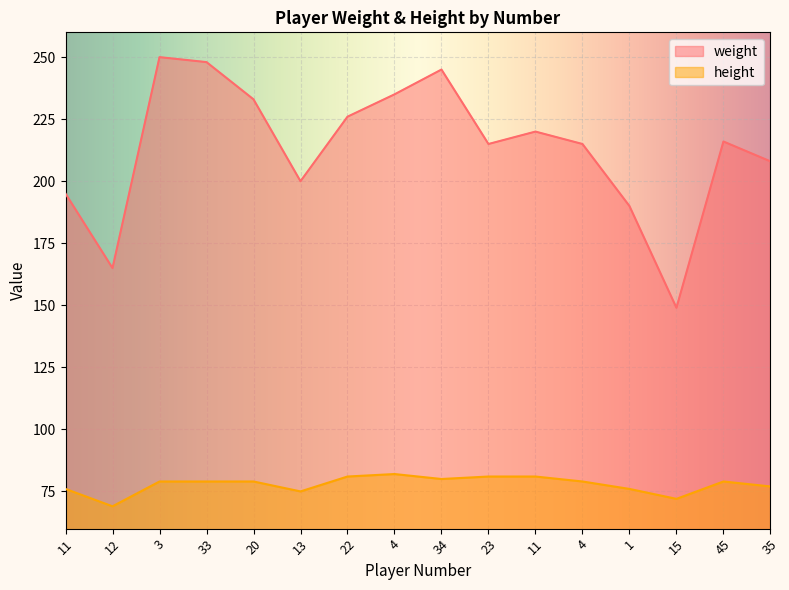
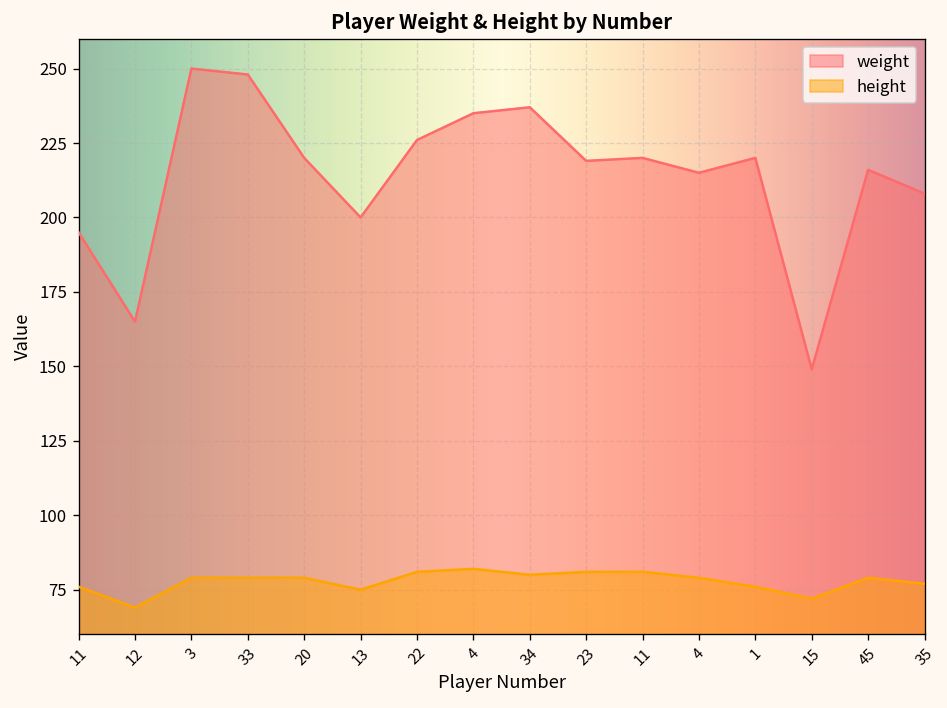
weight, 20: 233 -> 220
weight, 34: 245 -> 237
weight, 23: 215 -> 219
weight, 1: 190 -> 220
